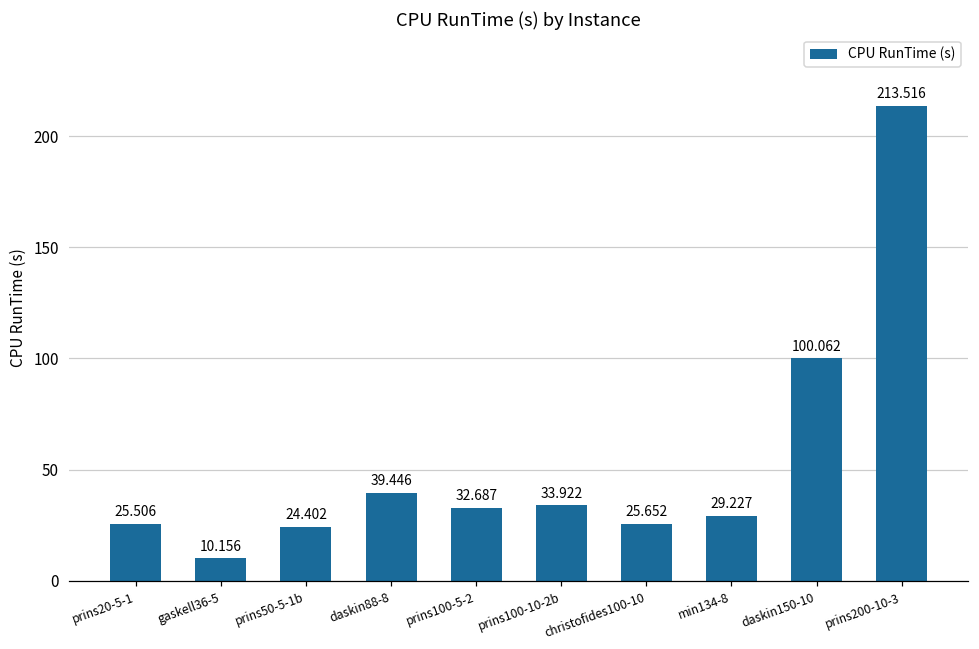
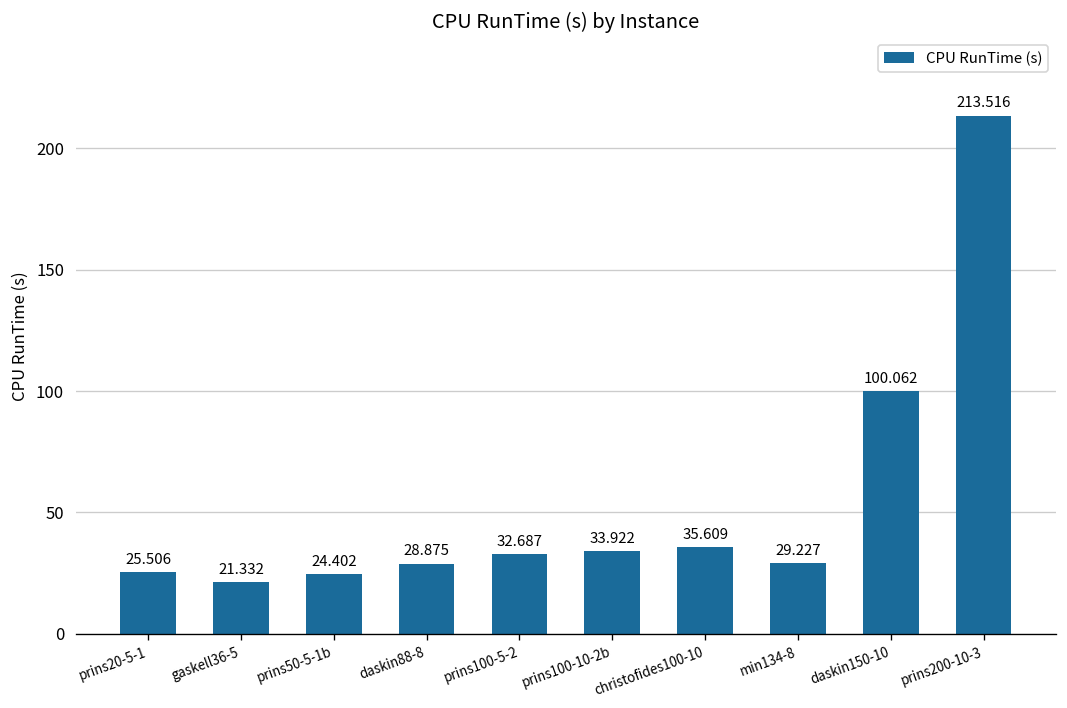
gaskell36-5: 10.156 -> 21.332
daskin88-8: 39.446 -> 28.875
christofides100-10: 25.652 -> 35.609
